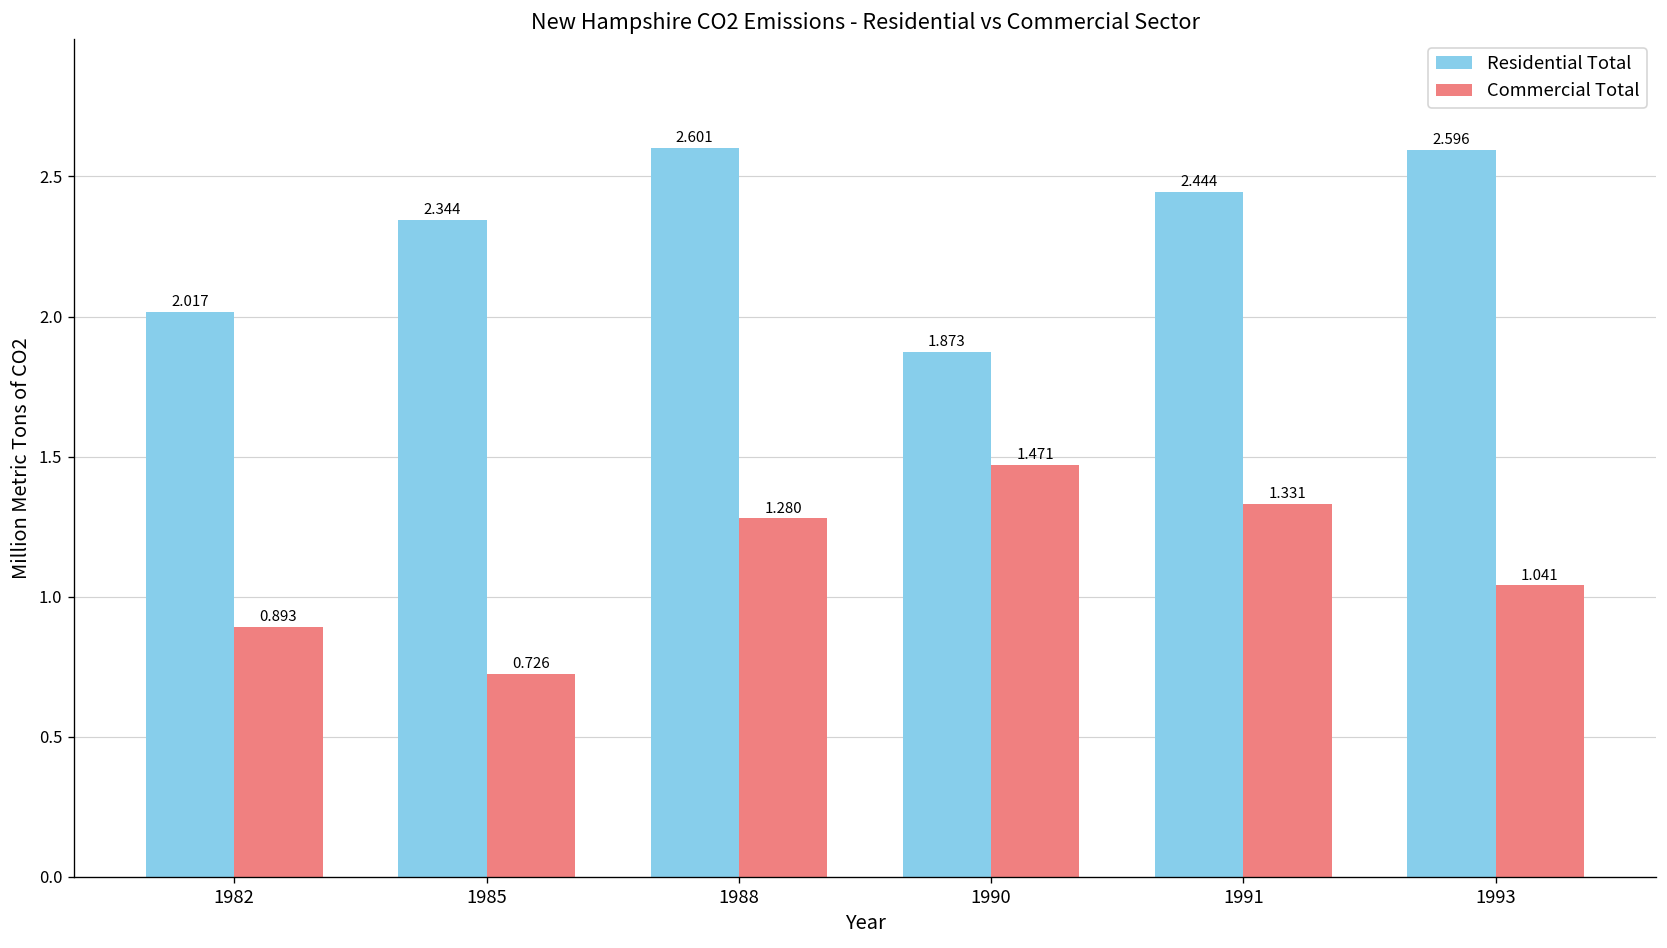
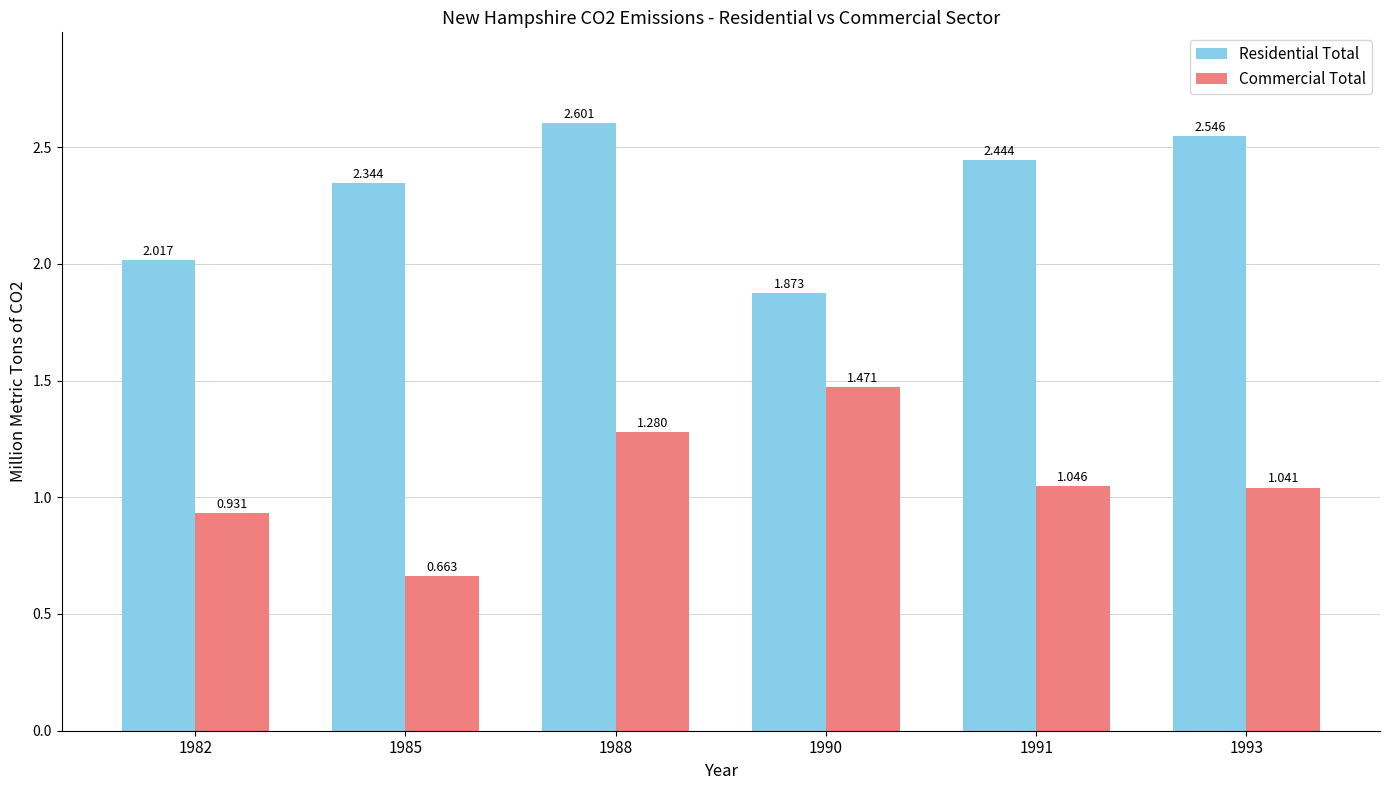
Commercial Total, 1982: 0.893 -> 0.931
Commercial Total, 1985: 0.726 -> 0.663
Commercial Total, 1991: 1.331 -> 1.046
Residential Total, 1993: 2.596 -> 2.546
